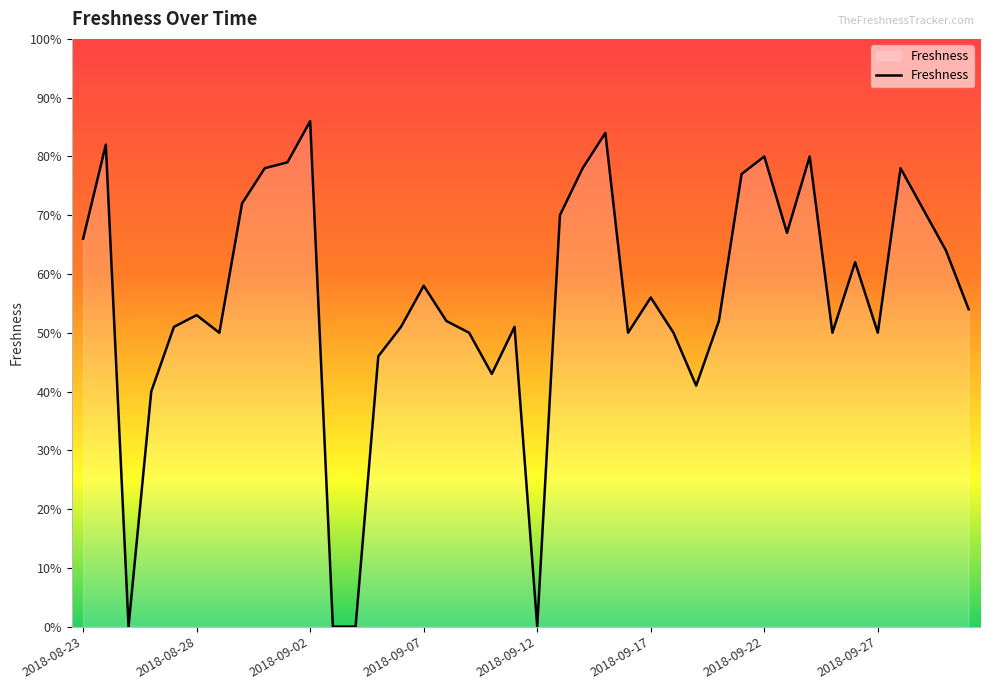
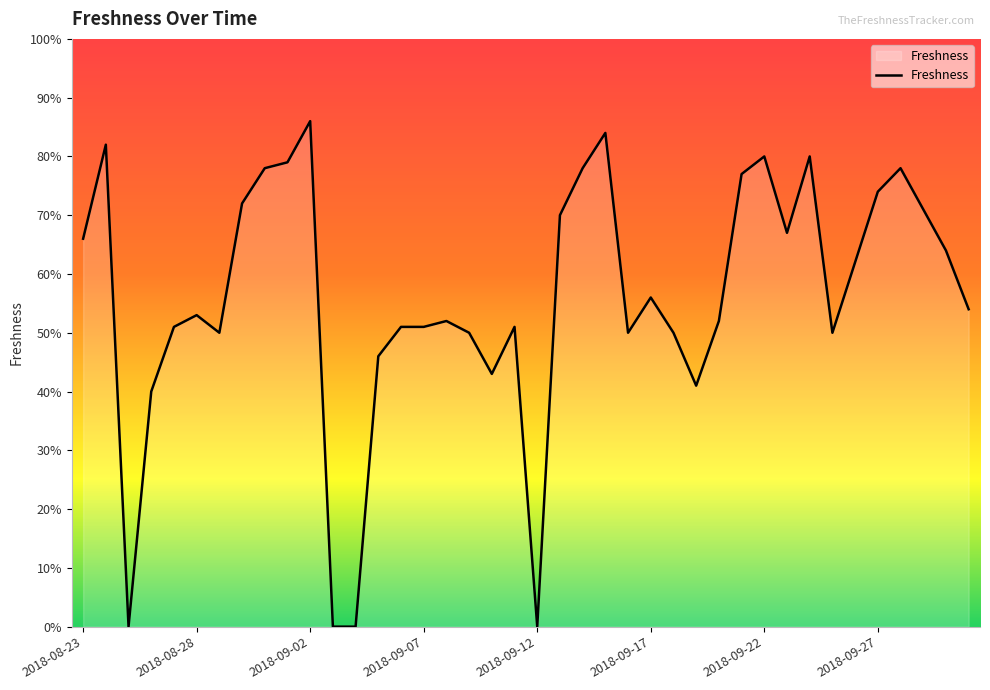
2018-09-07: 58% -> 51%
2018-09-27: 50% -> 74%
